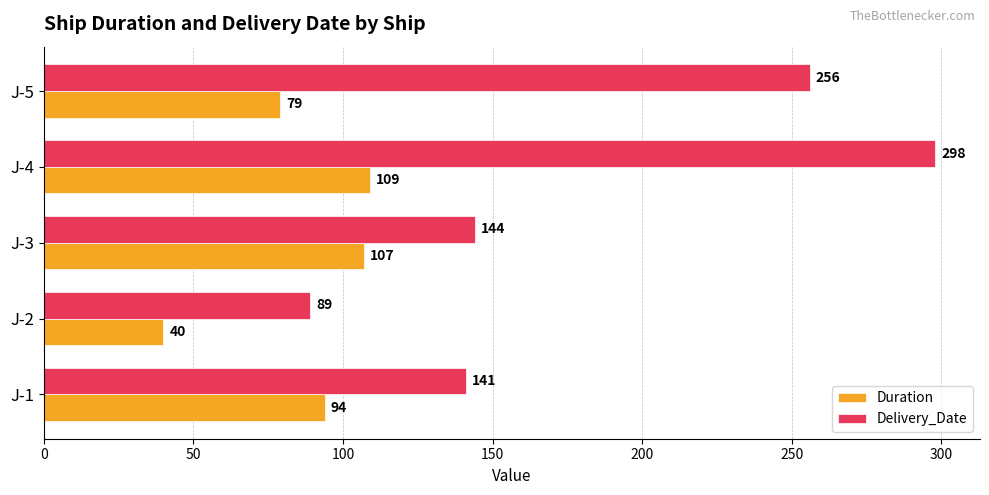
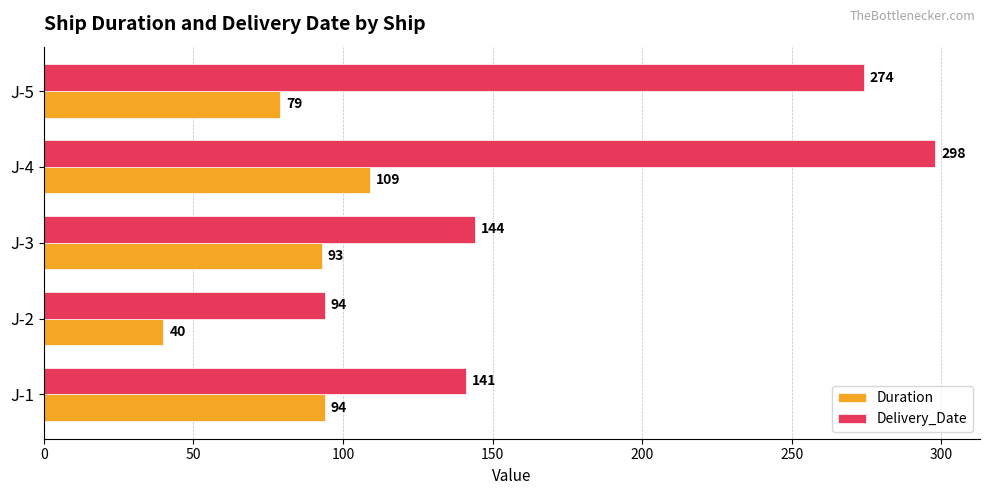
Delivery_Date, J-5: 256 -> 274
Duration, J-3: 107 -> 93
Delivery_Date, J-2: 89 -> 94
